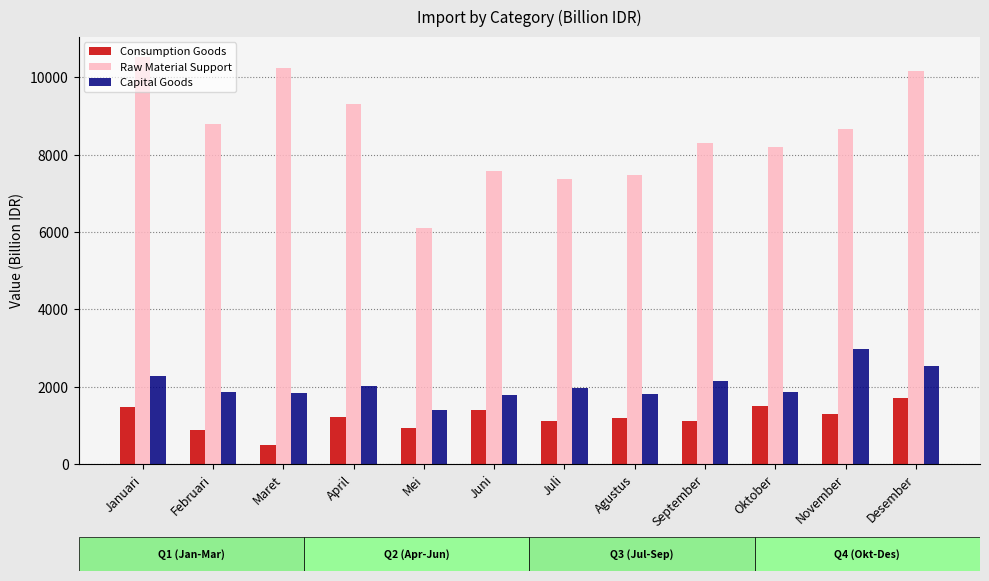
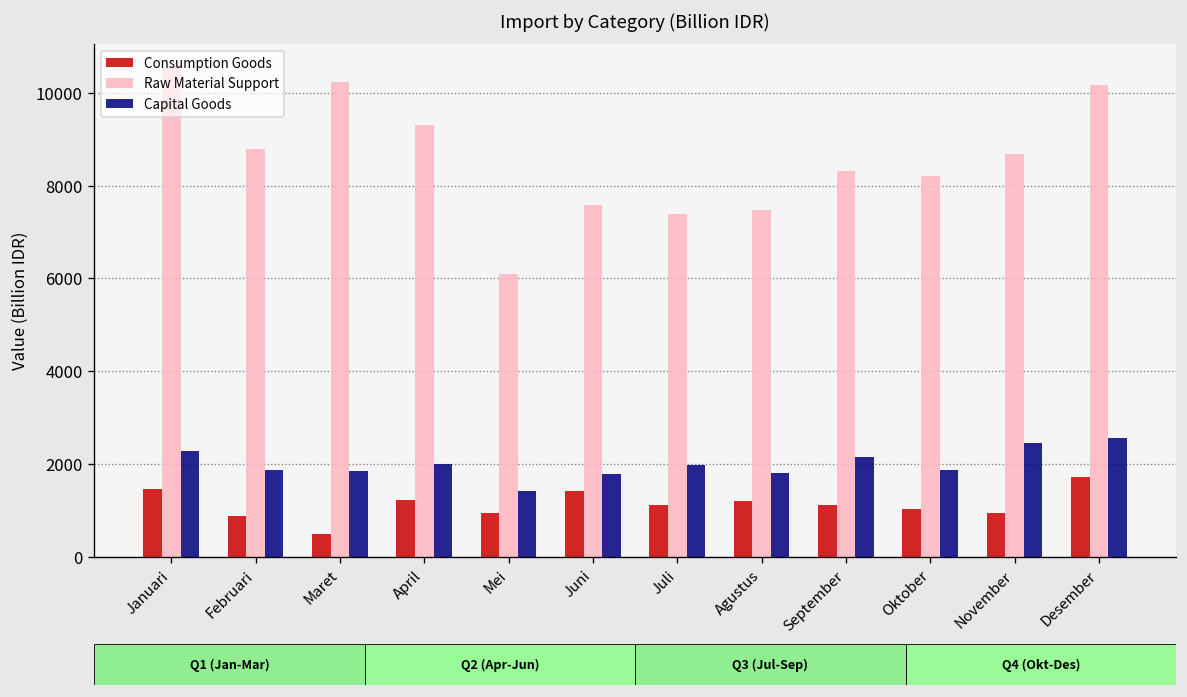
Consumption Goods, Oktober: 1500 -> 1000
Consumption Goods, November: 1300 -> 900
Capital Goods, November: 3000 -> 2400
